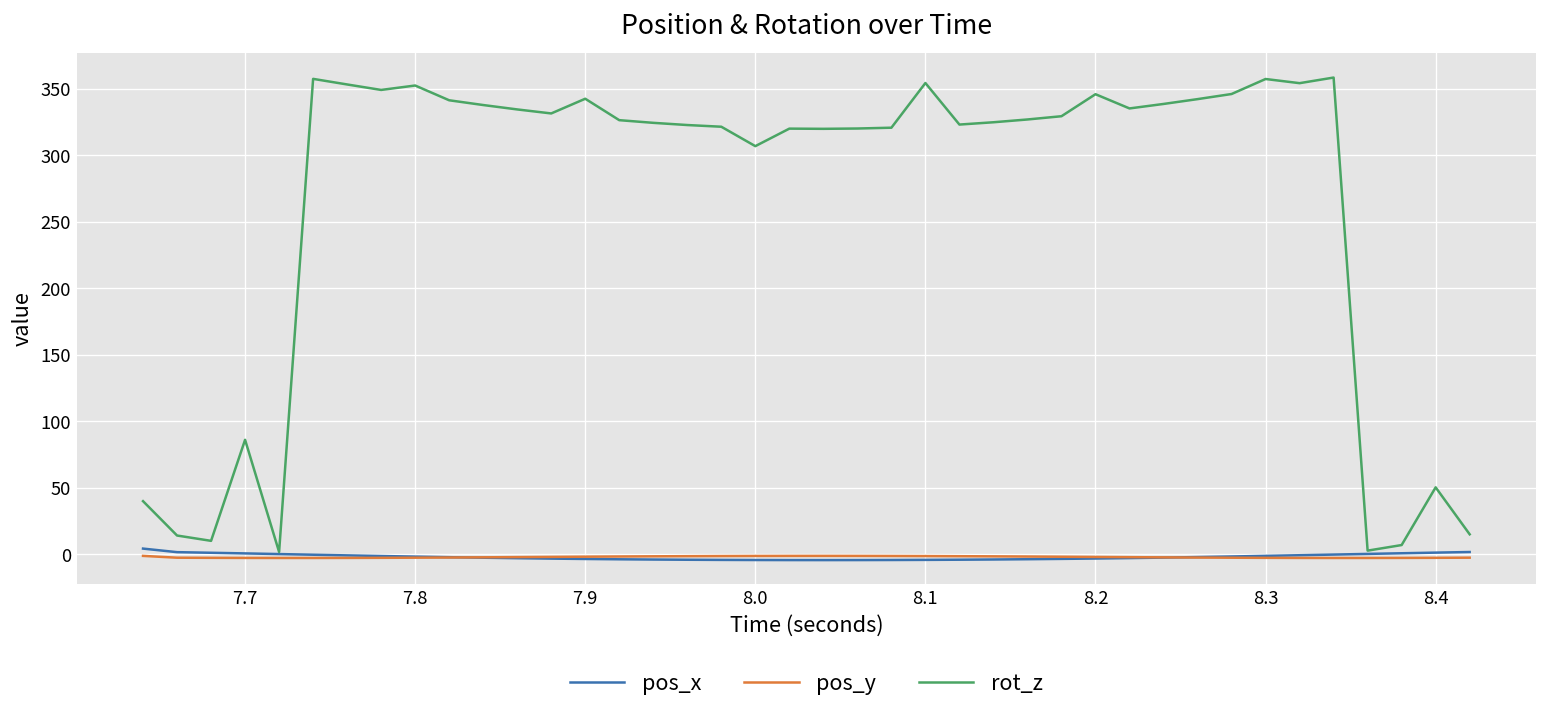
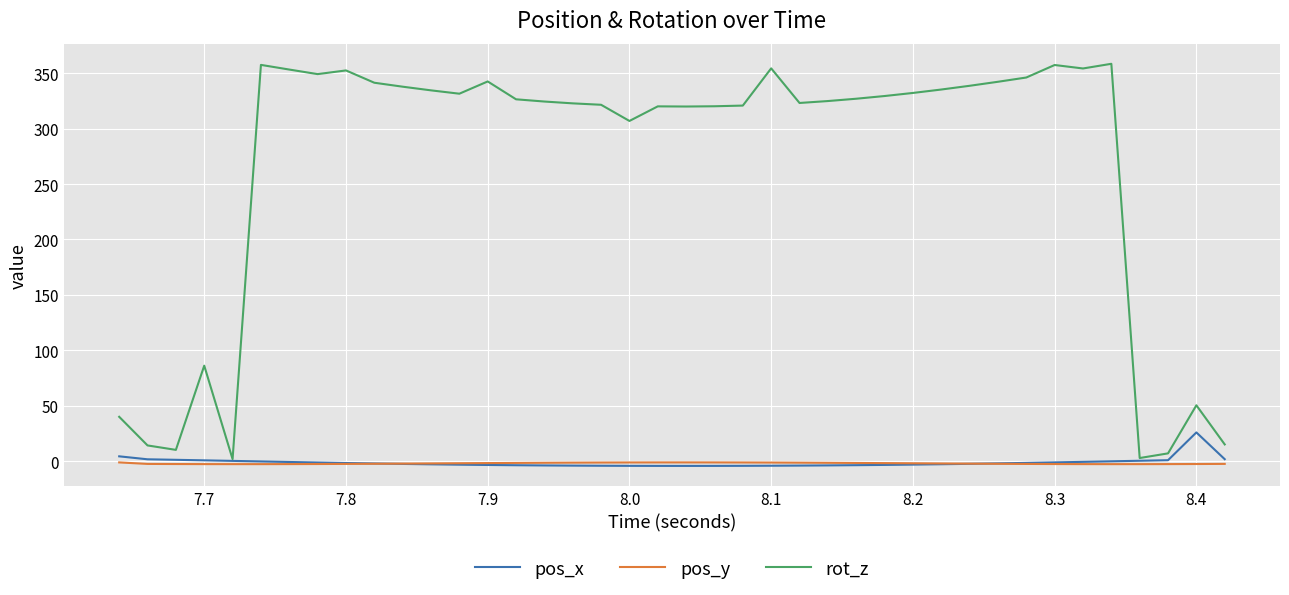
rot_z, 8.2: 346 -> 332
pos_x, 8.4: 1 -> 26
